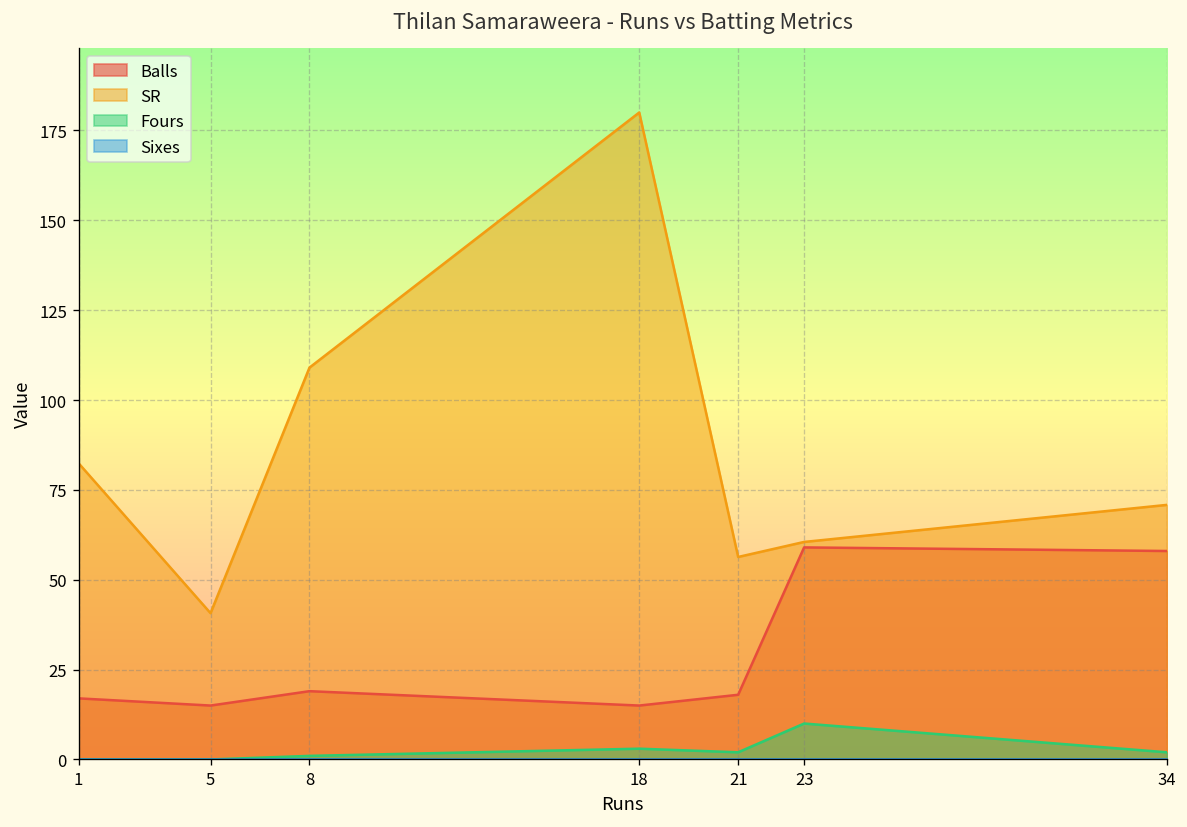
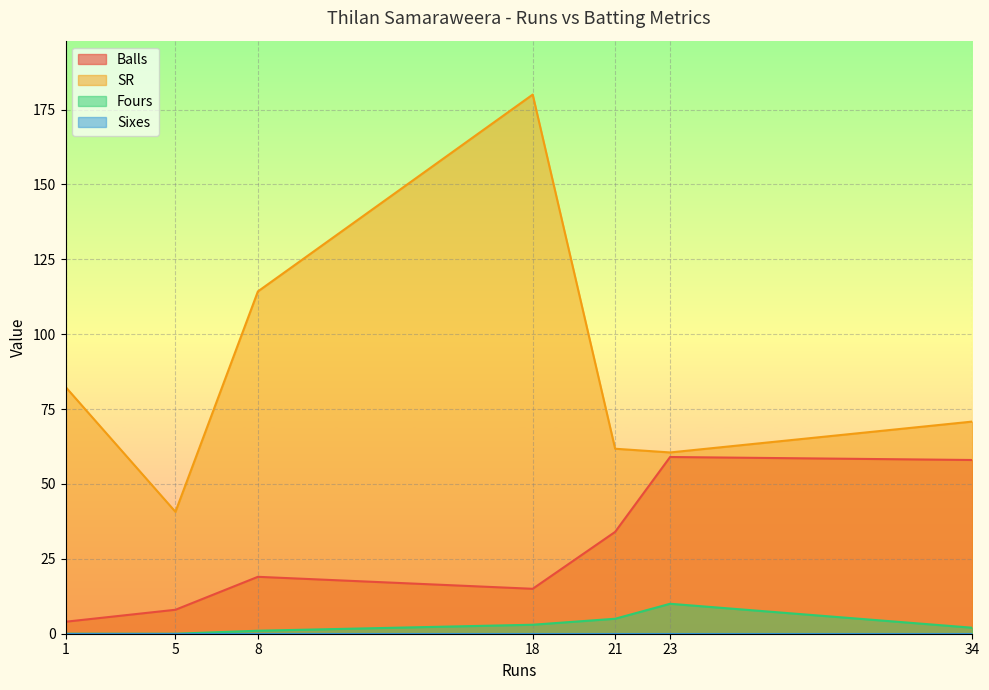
Balls, 1: 17 -> 4
Balls, 5: 15 -> 8
SR, 8: 109 -> 114
Balls, 21: 18 -> 34
SR, 21: 56 -> 62
Fours, 21: 2 -> 5
